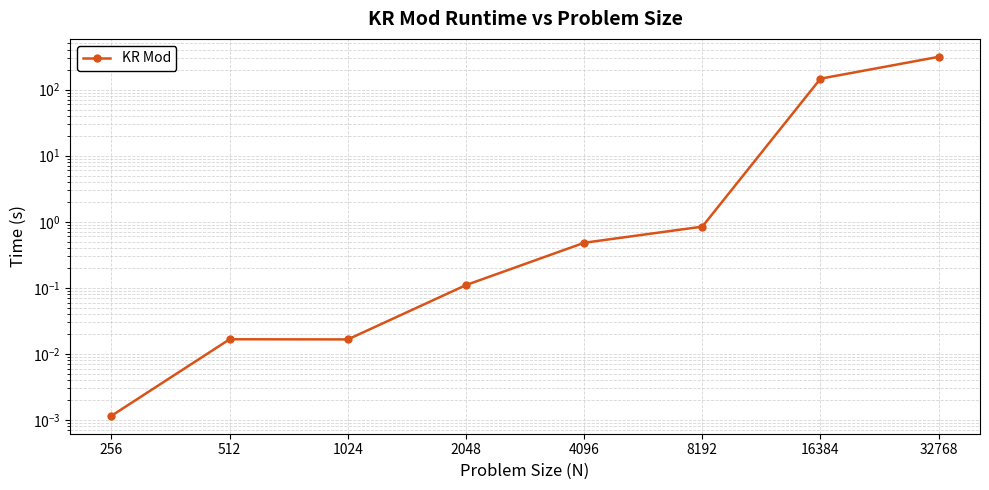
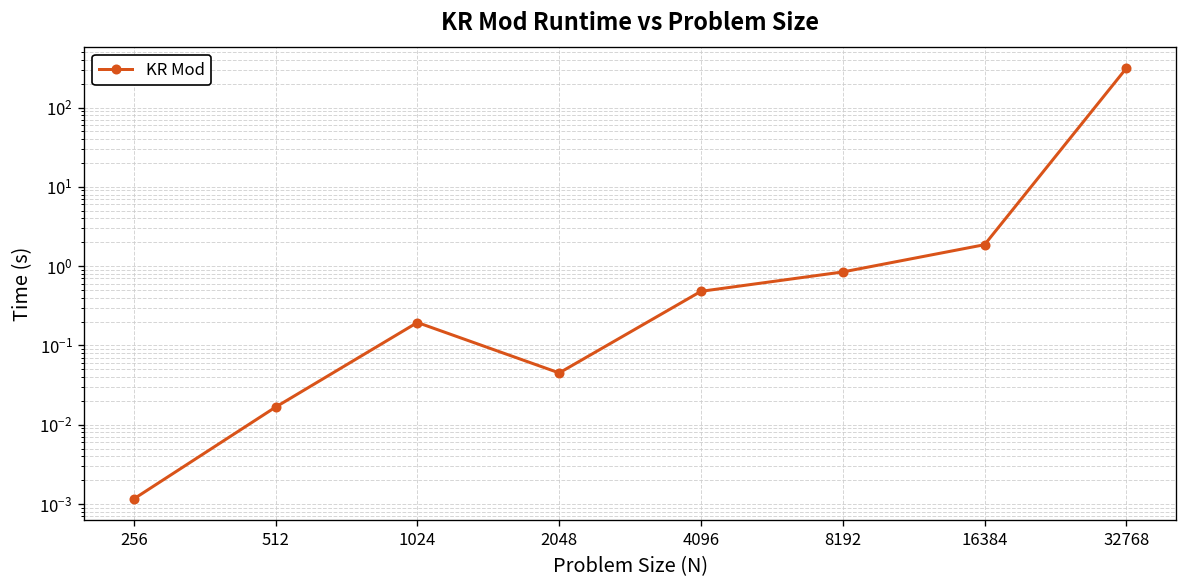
1024: 0.017 -> 0.19
2048: 0.11 -> 0.04
16384: 150 -> 1.9
